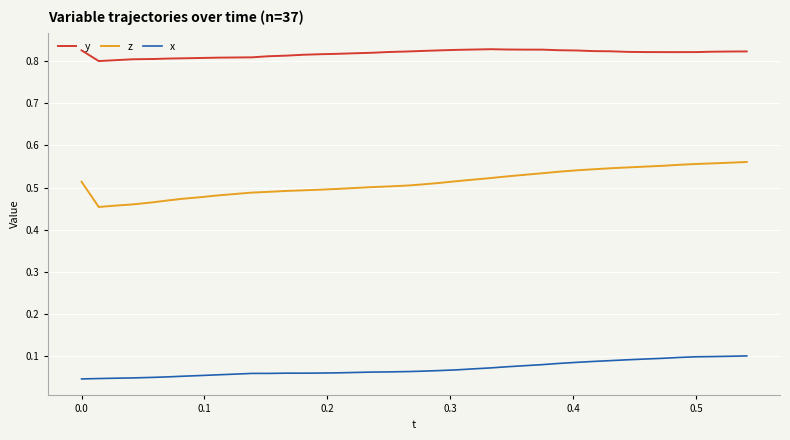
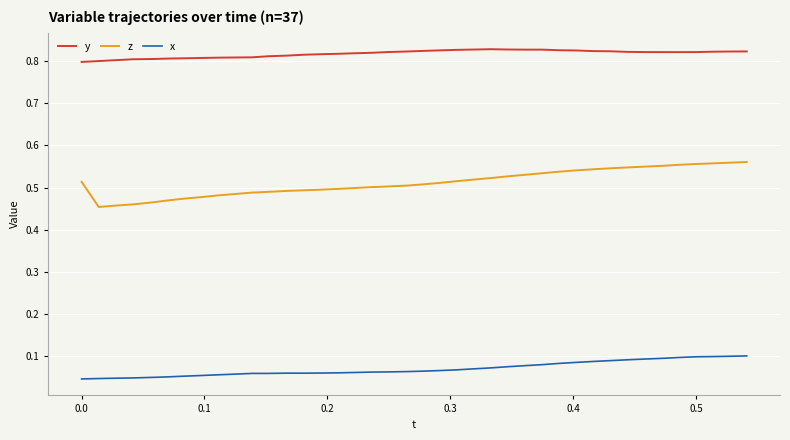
y, 0.0: 0.83 -> 0.80
